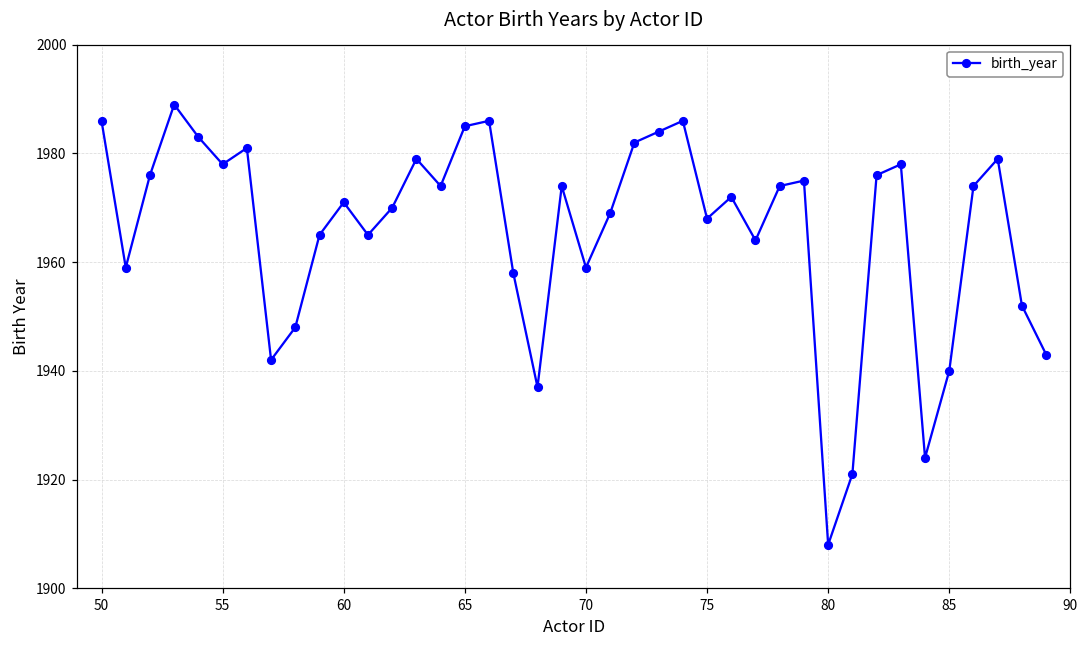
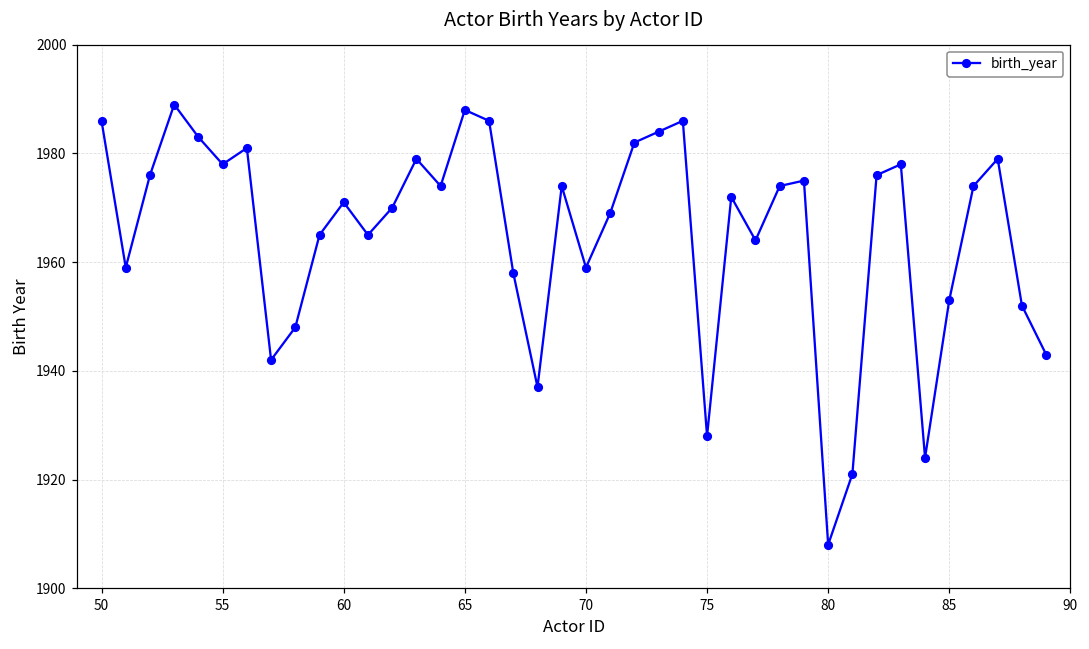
65: 1985 -> 1988
75: 1968 -> 1928
85: 1940 -> 1953
